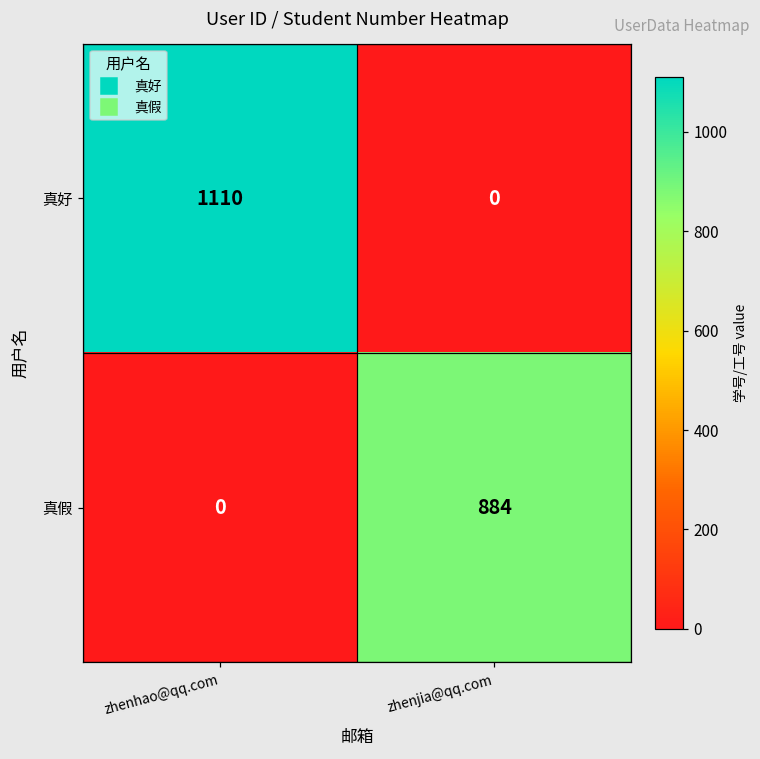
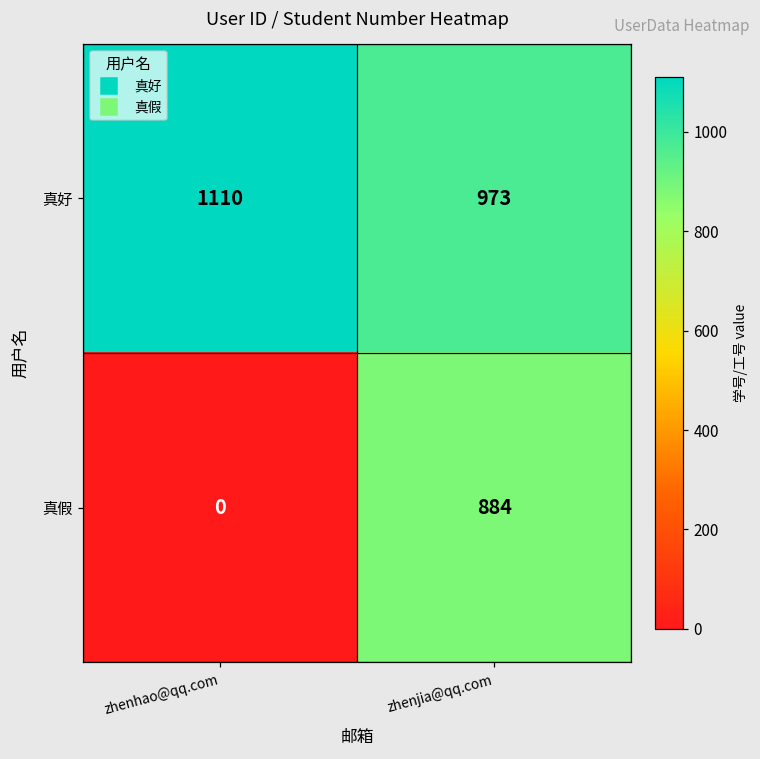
真好, zhenjia@qq.com: 0 -> 973
